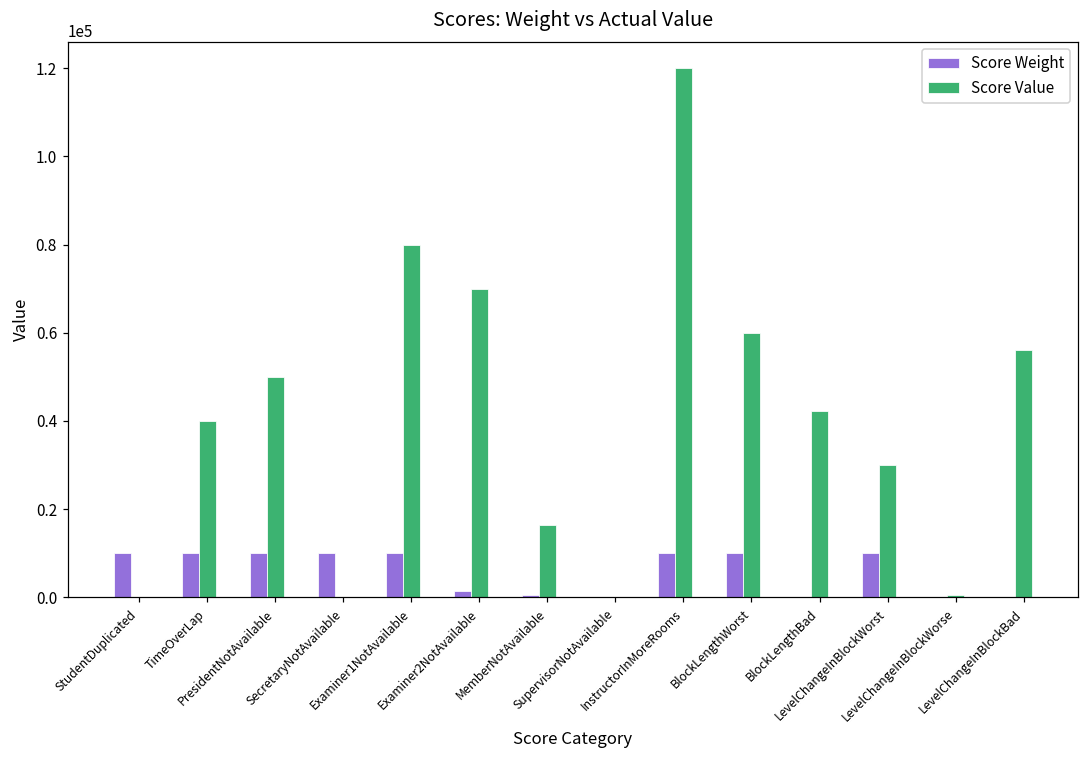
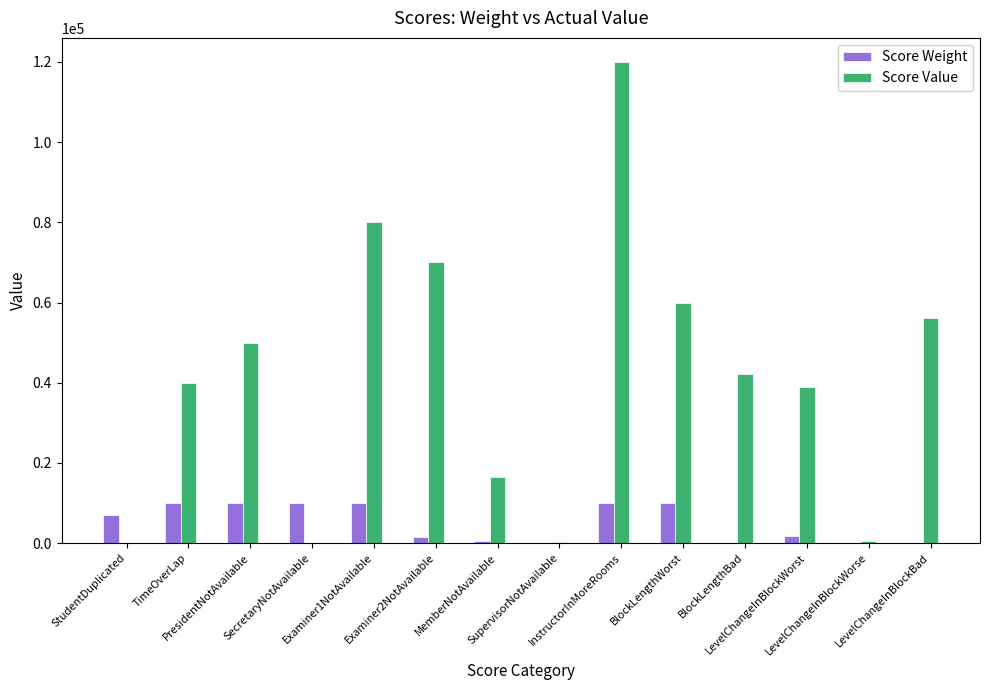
Score Weight, StudentDuplicated: 10000 -> 7000
Score Weight, LevelChangeInBlockWorst: 10000 -> 2000
Score Value, LevelChangeInBlockWorst: 30000 -> 39000
